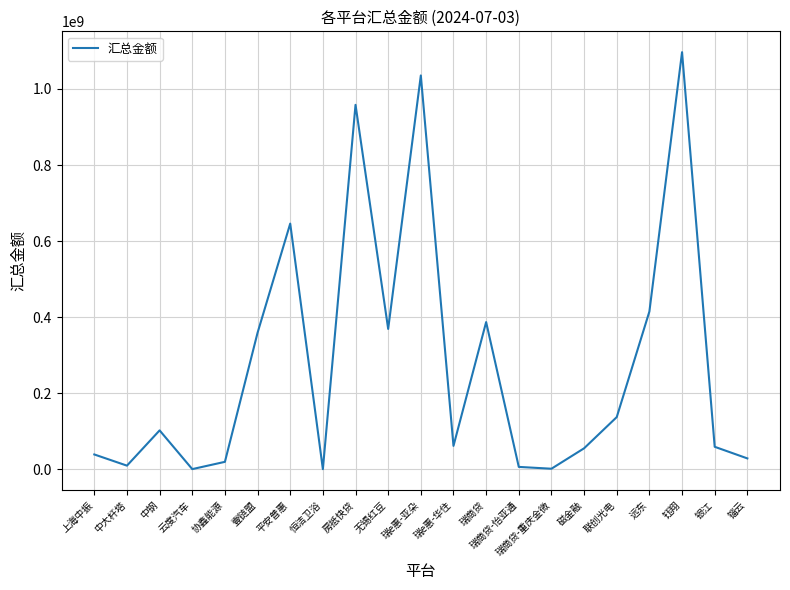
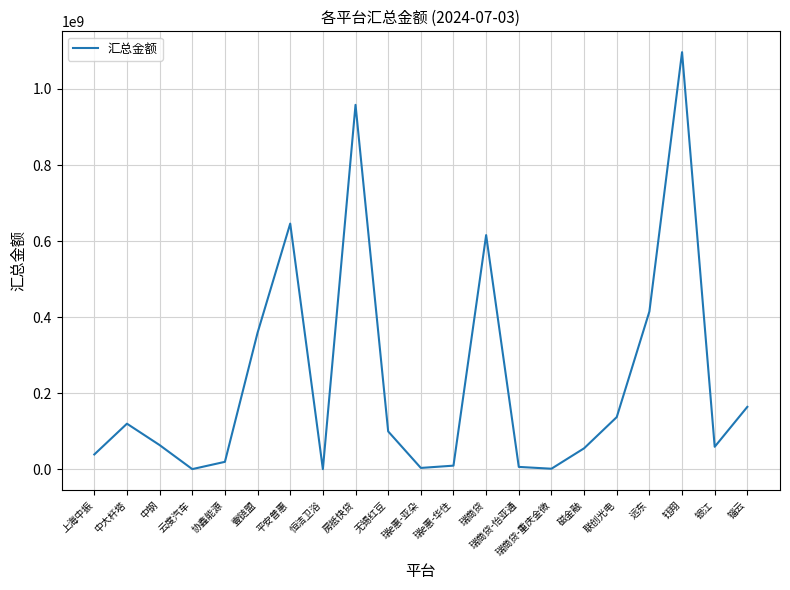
中大杆塔: 10000000 -> 120000000
中钢: 100000000 -> 60000000
无锡红豆: 370000000 -> 100000000
瑞e惠-亚朵: 1040000000 -> 0
瑞e惠-华住: 60000000 -> 10000000
瑞商贷: 390000000 -> 620000000
锱云: 30000000 -> 160000000
